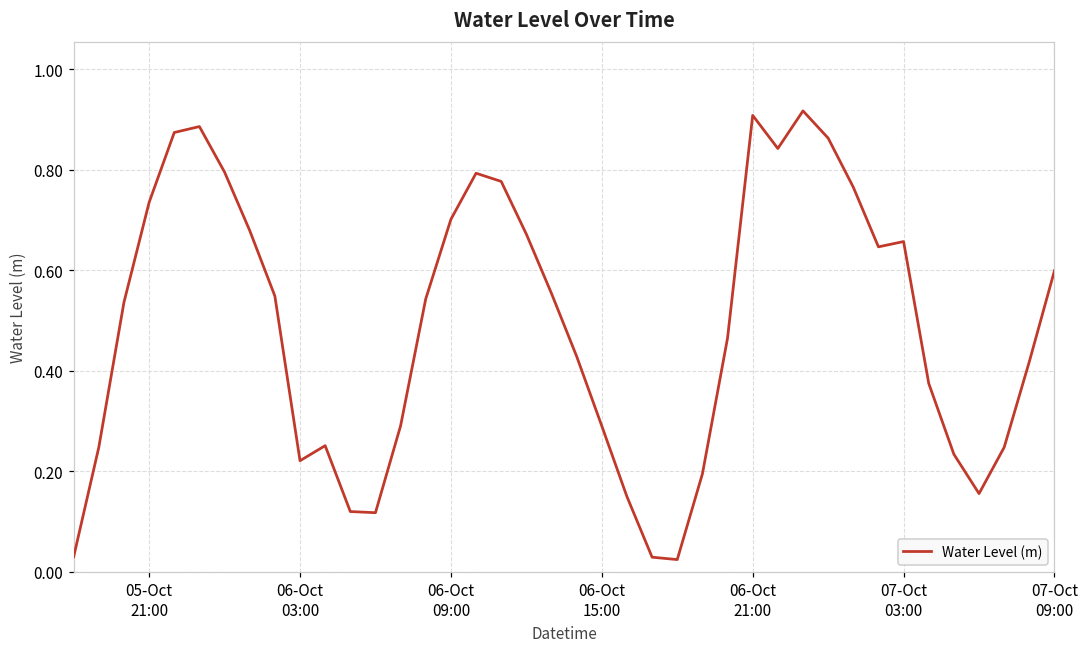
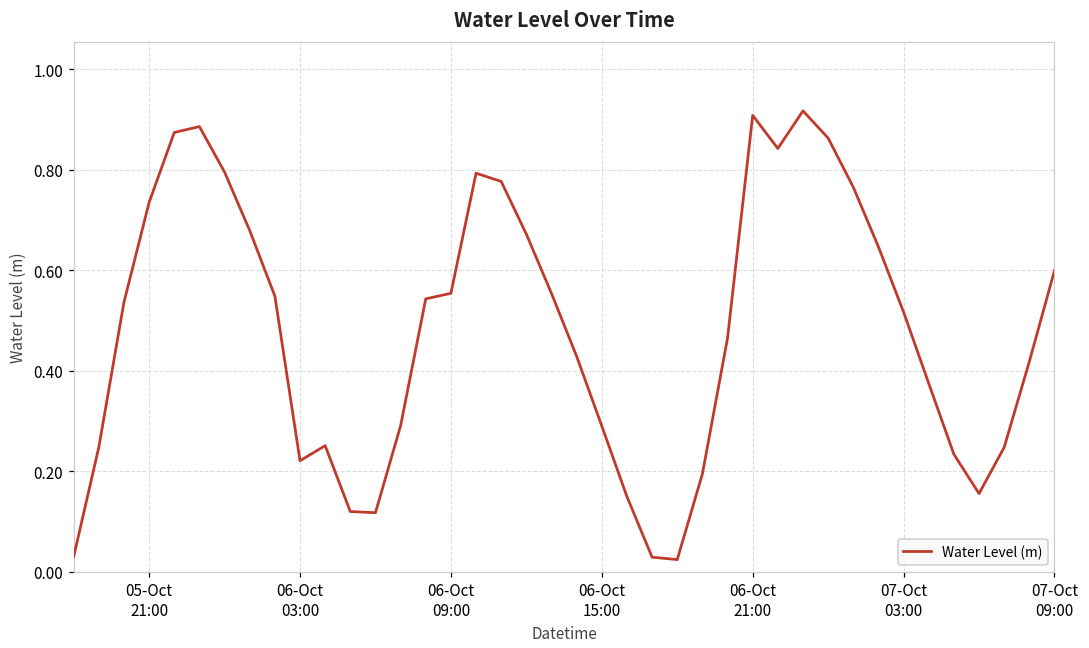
06-Oct 09:00: 0.70 -> 0.55
07-Oct 03:00: 0.66 -> 0.52
